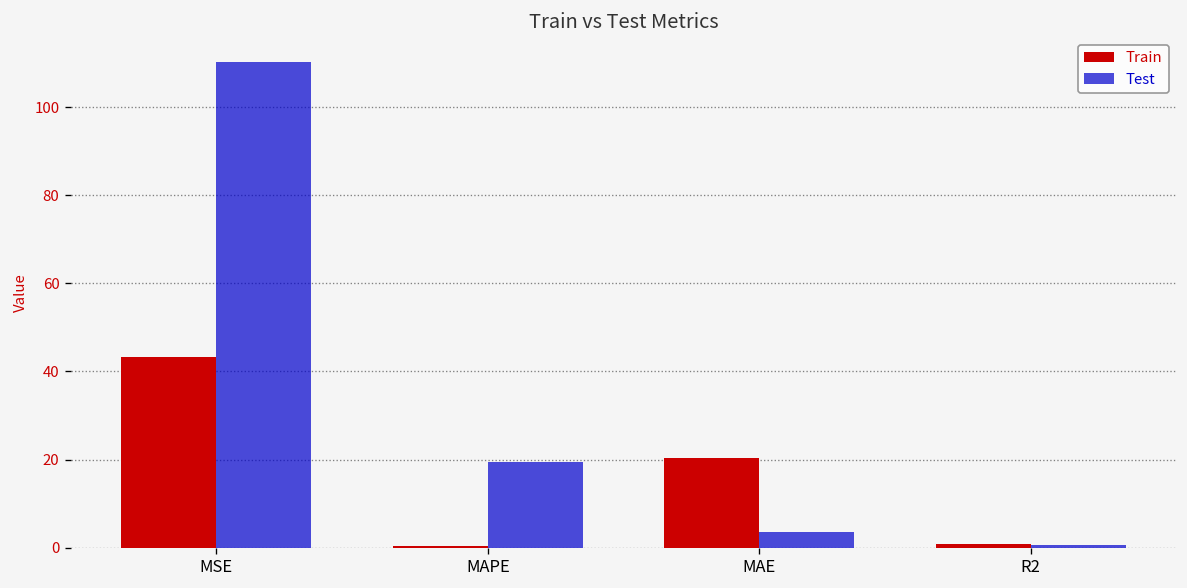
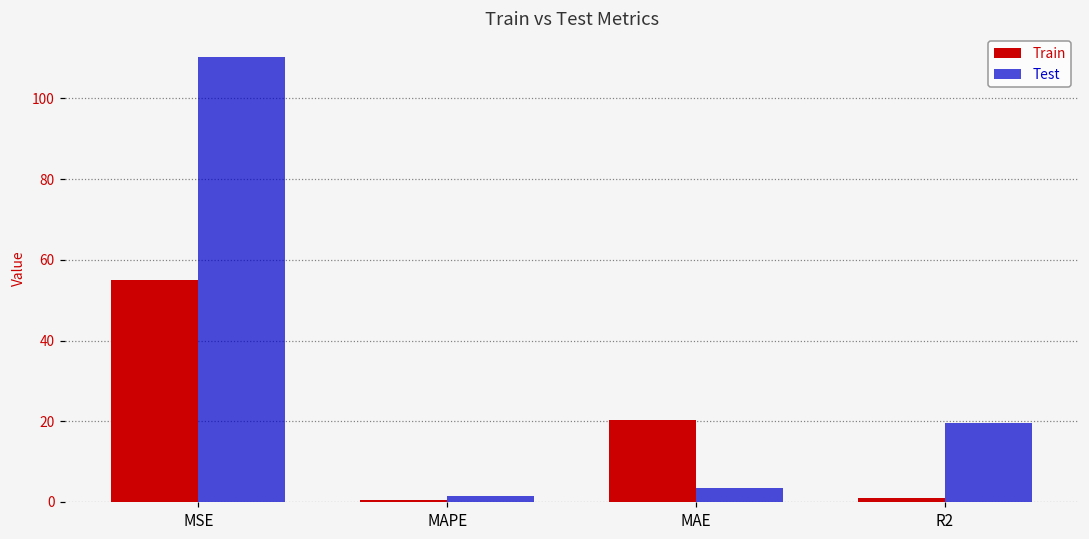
Train, MSE: 43 -> 55
Test, MAPE: 19 -> 1
Test, R2: 1 -> 20
